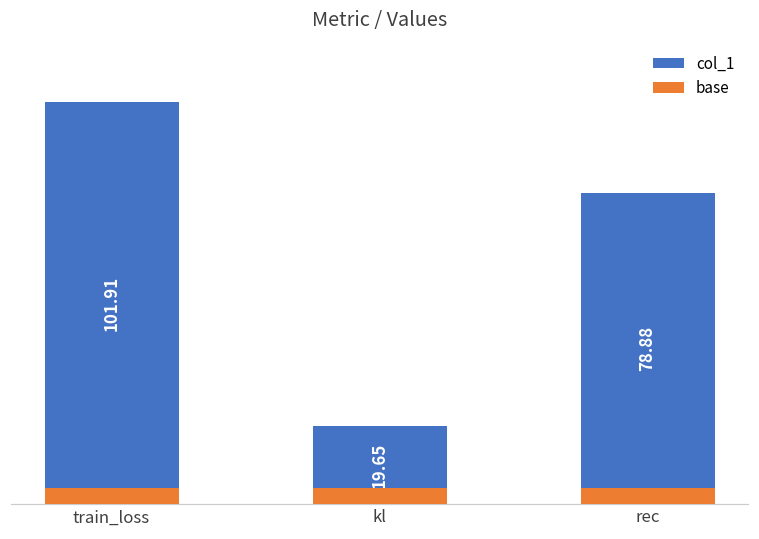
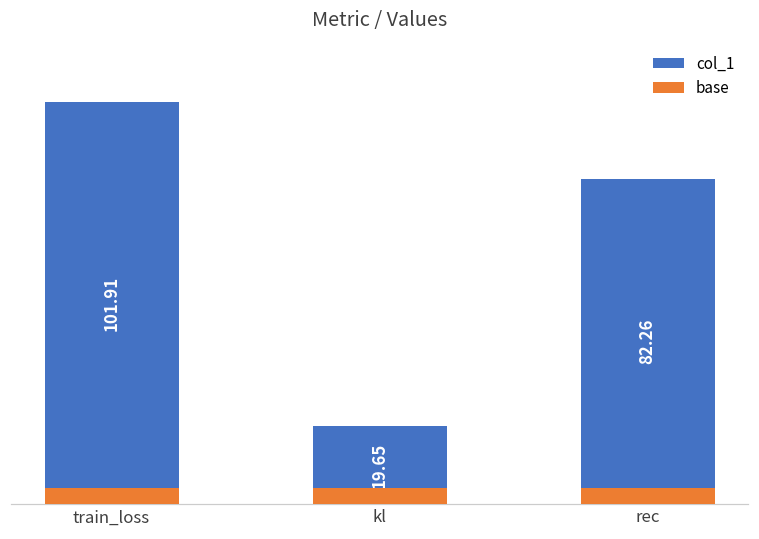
col_1, rec: 78.88 -> 82.26
